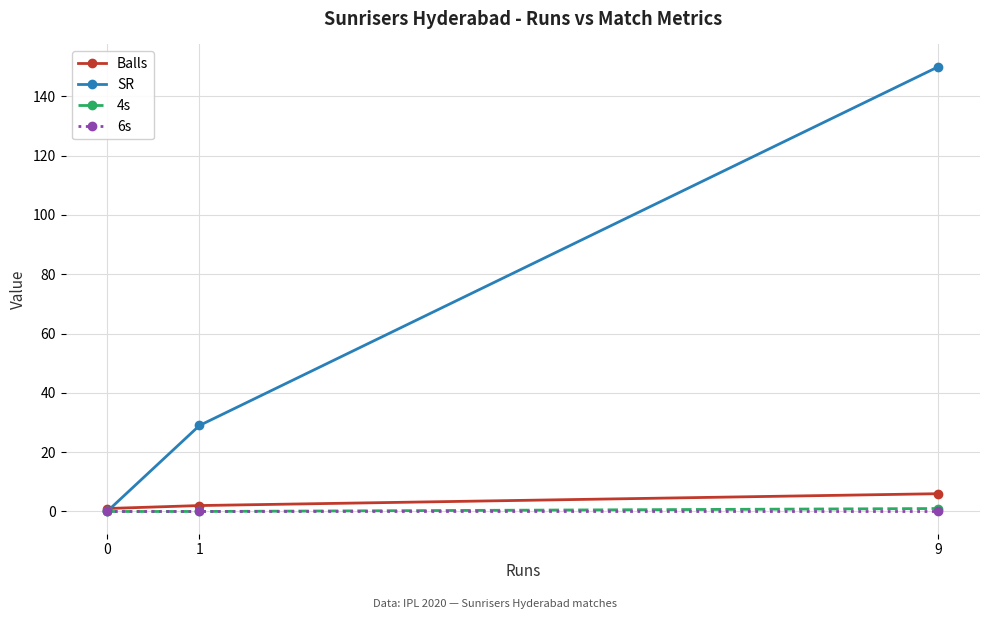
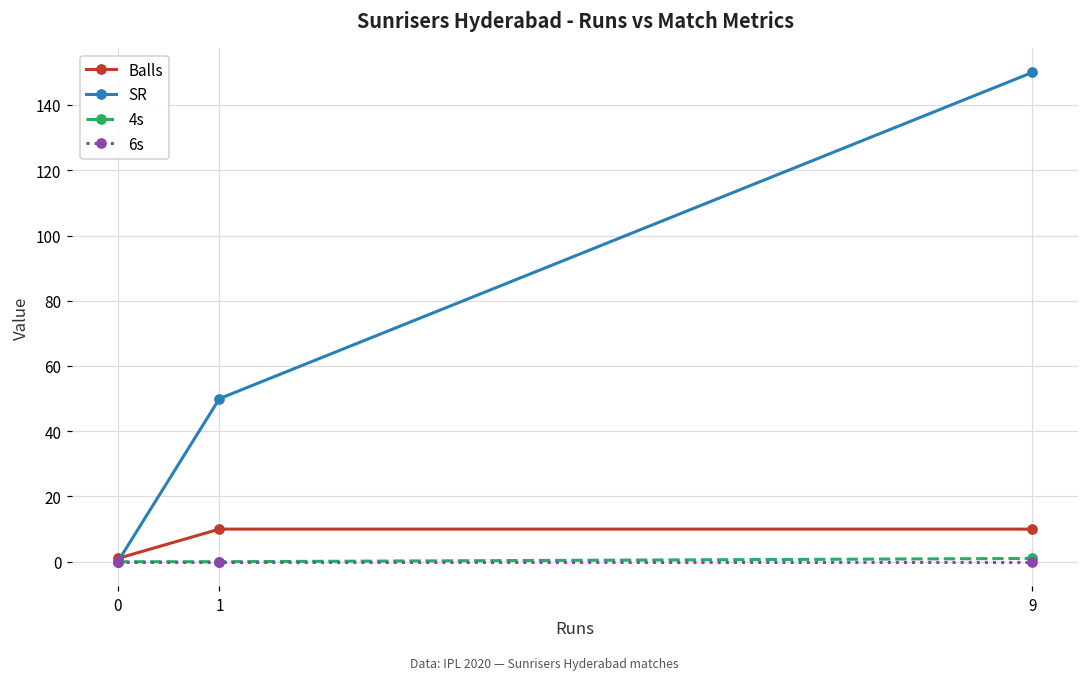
Balls, 1: 2 -> 10
SR, 1: 29 -> 50
Balls, 9: 6 -> 10
